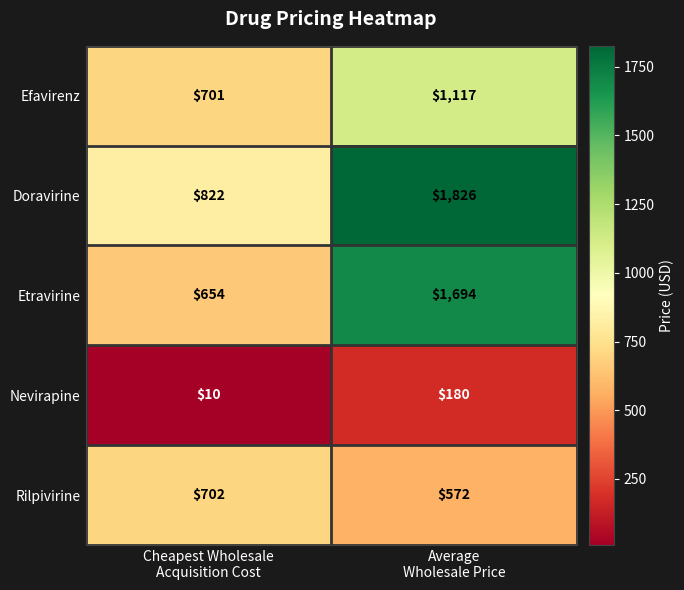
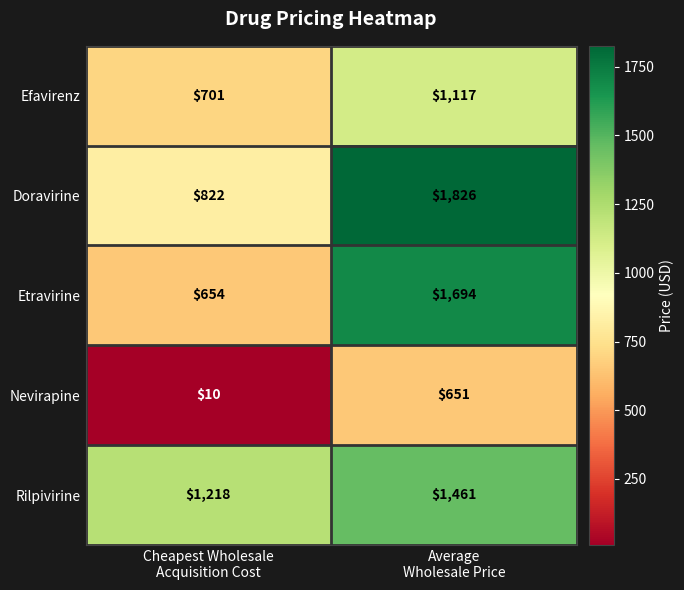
Nevirapine, Average Wholesale Price: $180 -> $651
Rilpivirine, Cheapest Wholesale Acquisition Cost: $702 -> $1,218
Rilpivirine, Average Wholesale Price: $572 -> $1,461
